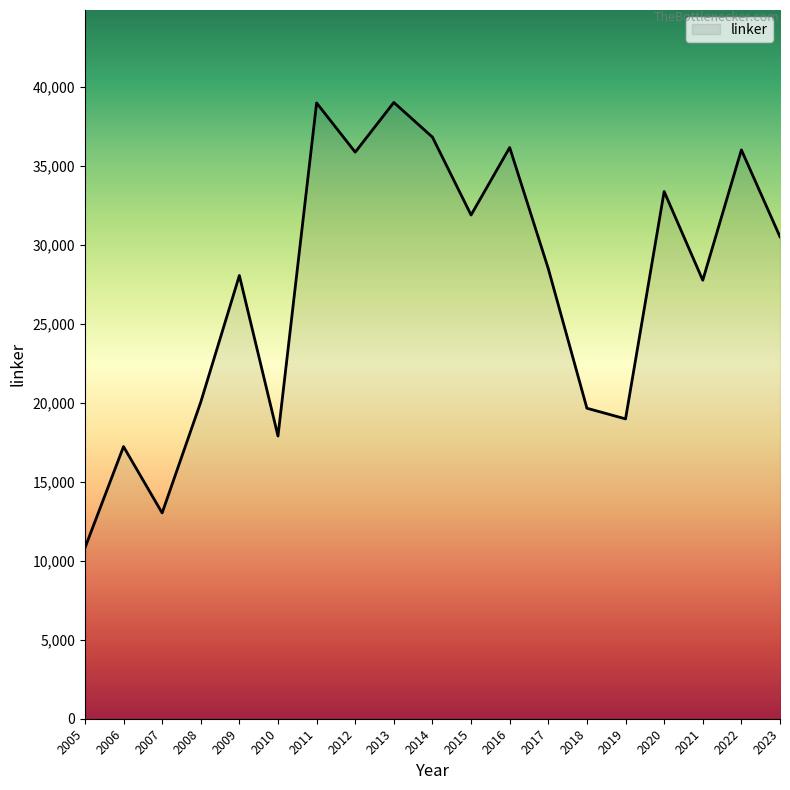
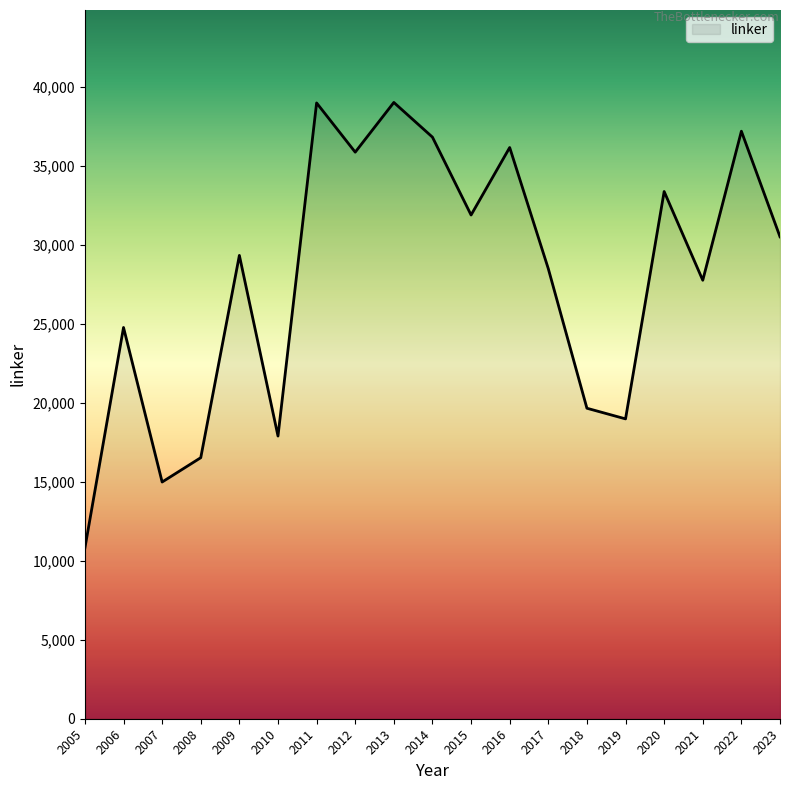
2006: 17,200 -> 24,800
2007: 13,000 -> 15,000
2008: 20,000 -> 16,500
2009: 28,100 -> 29,300
2022: 36,000 -> 37,200
